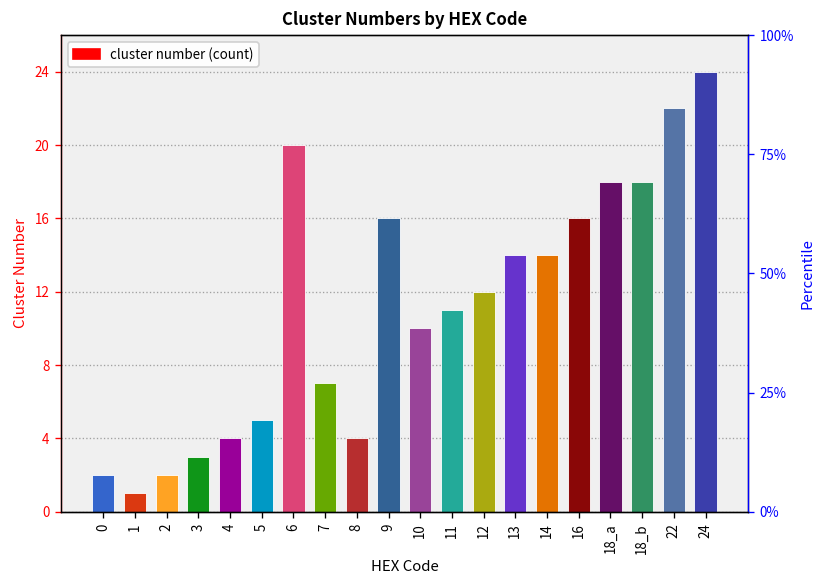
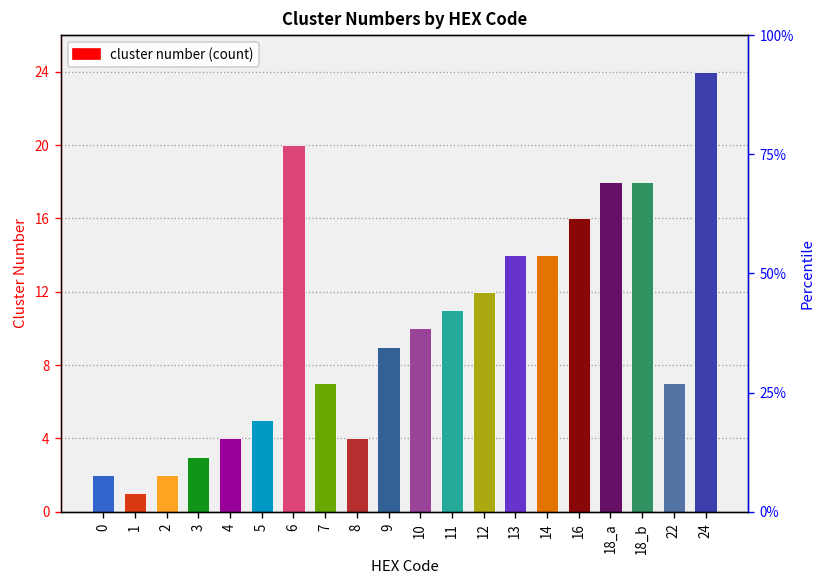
9: 16 -> 9
22: 22 -> 7
